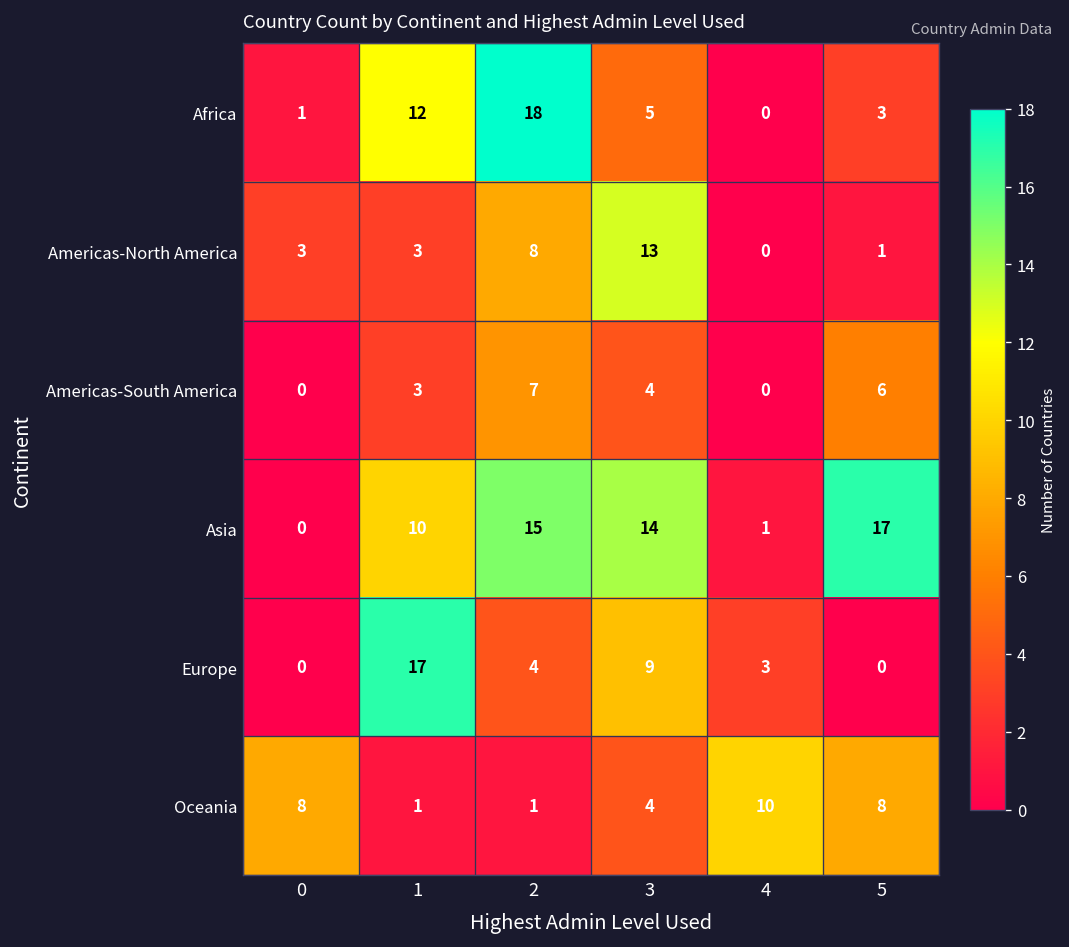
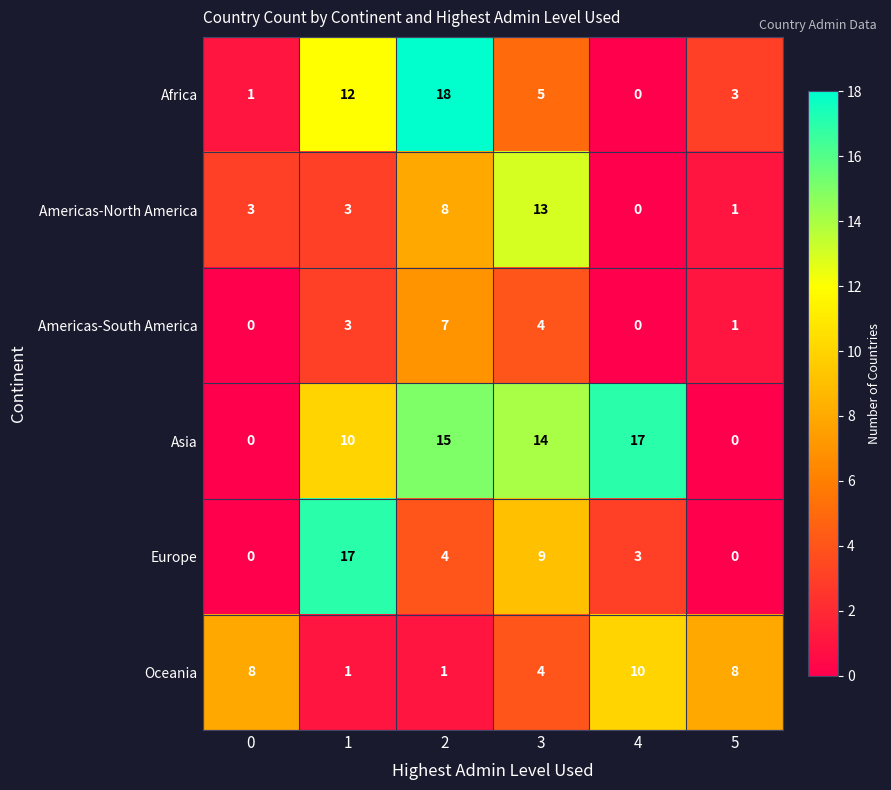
Americas-South America, 5: 6 -> 1
Asia, 4: 1 -> 17
Asia, 5: 17 -> 0
